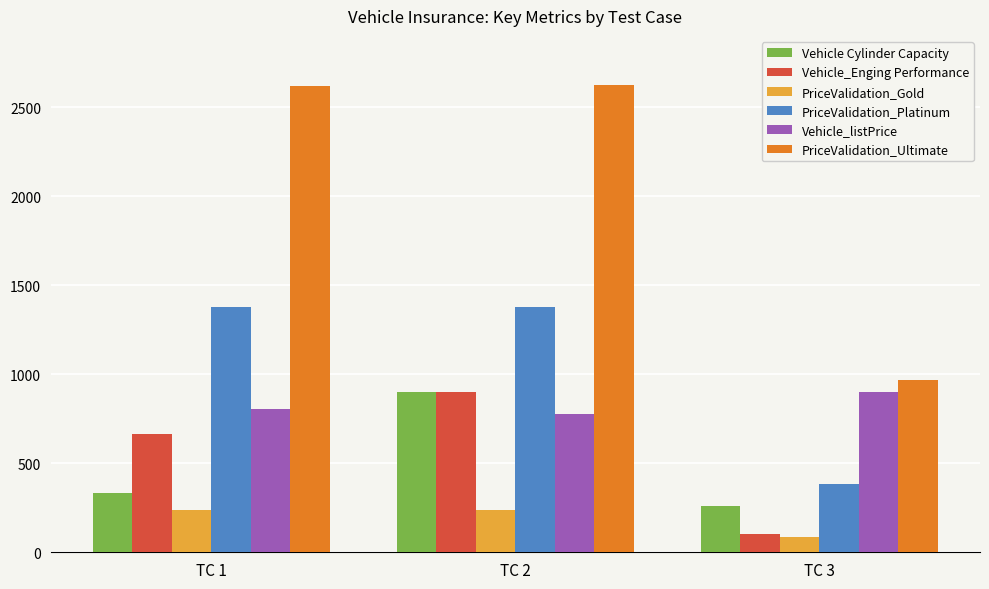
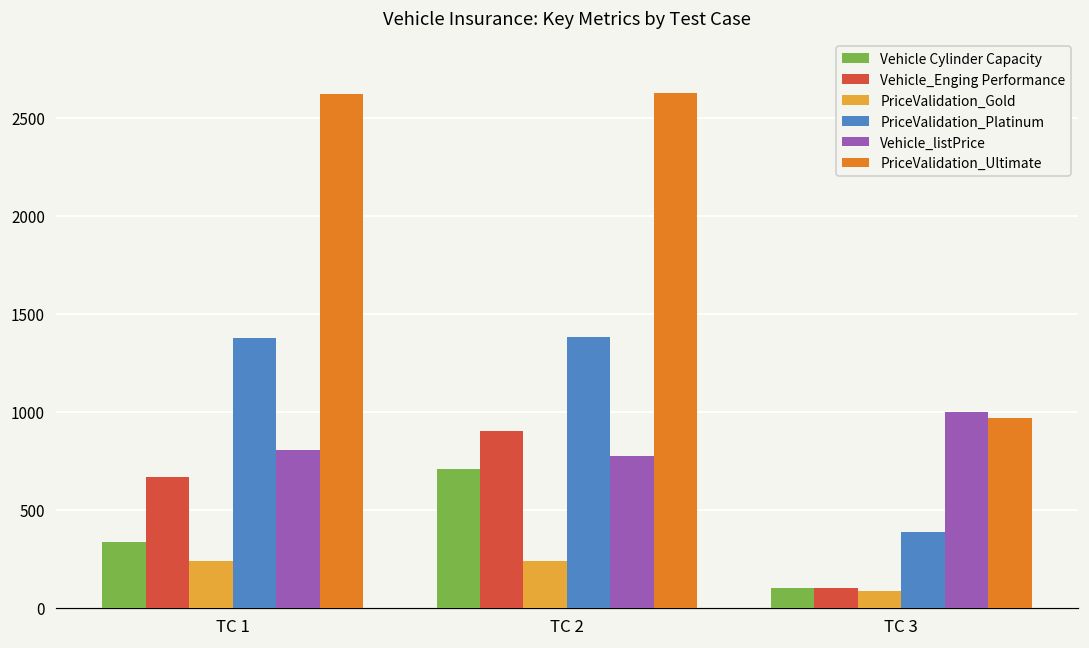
Vehicle Cylinder Capacity, TC 2: 900 -> 710
Vehicle Cylinder Capacity, TC 3: 260 -> 100
Vehicle_listPrice, TC 3: 900 -> 1000
